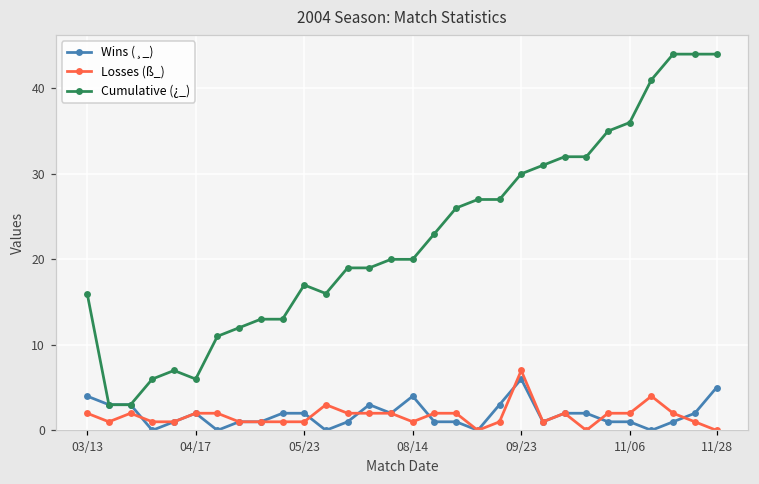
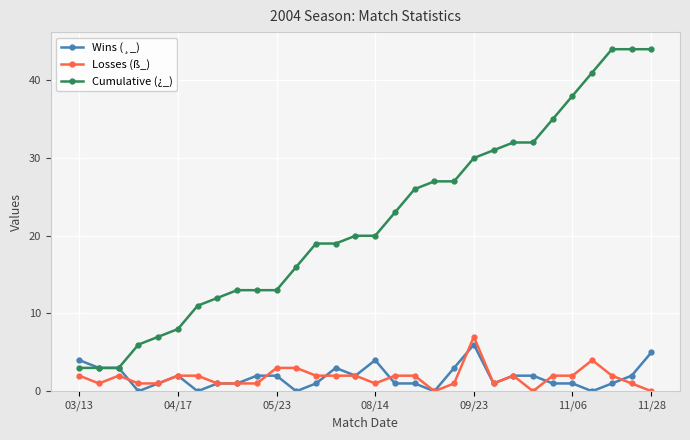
Cumulative (¿_), 03/13: 16 -> 3
Cumulative (¿_), 04/17: 6 -> 8
Losses (ß_), 05/23: 1 -> 3
Cumulative (¿_), 05/23: 17 -> 13
Cumulative (¿_), 11/06: 36 -> 38
